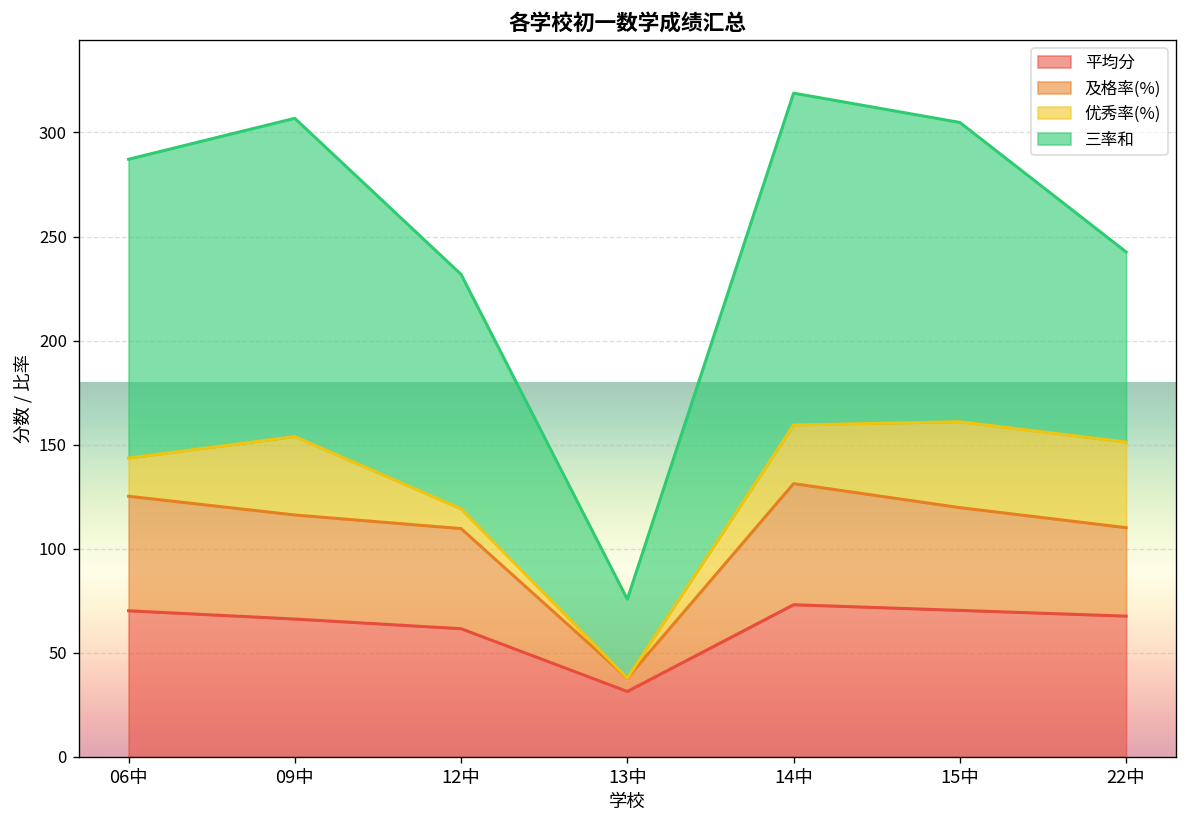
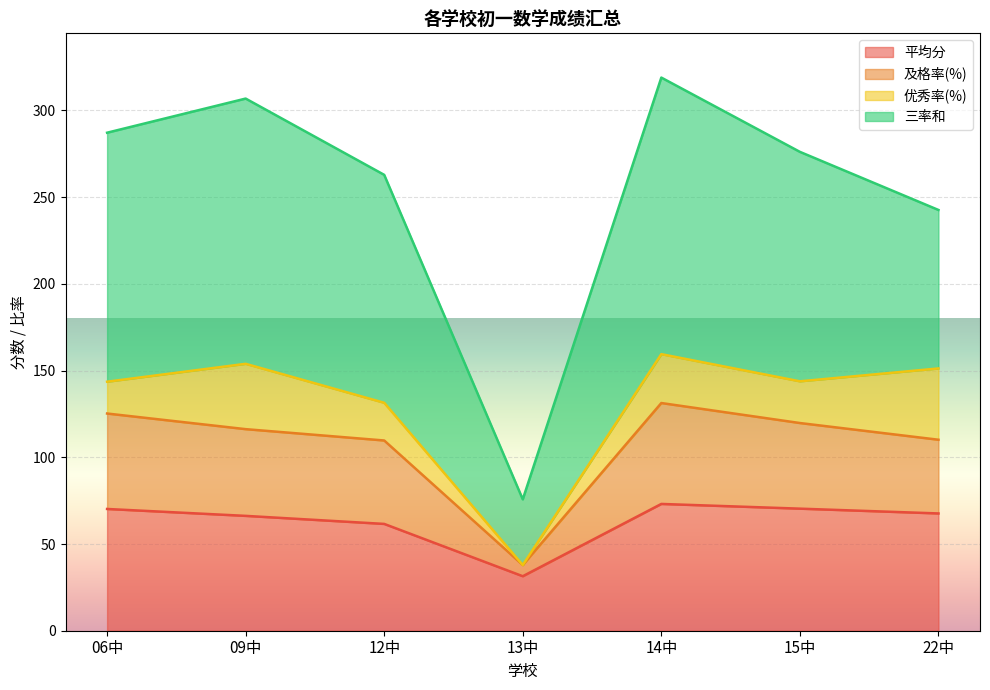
优秀率(%), 12中: 10 -> 22
三率和, 12中: 113 -> 131
优秀率(%), 15中: 41 -> 24
三率和, 15中: 144 -> 132
